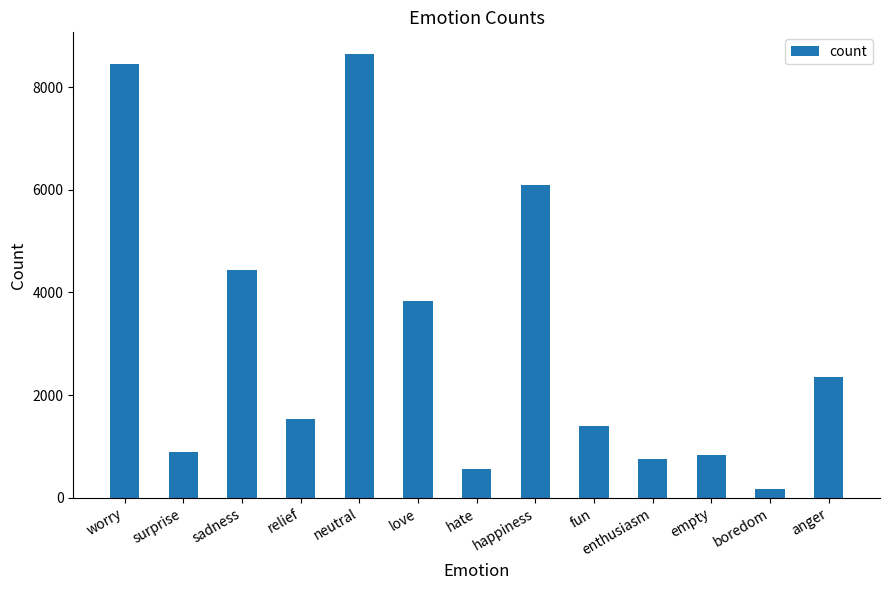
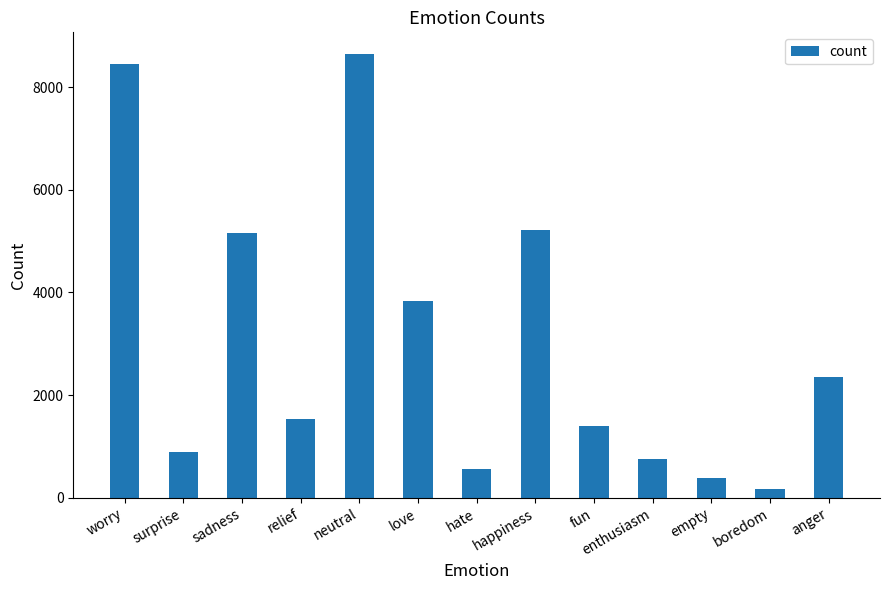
sadness: 4400 -> 5200
happiness: 6100 -> 5200
empty: 800 -> 400
